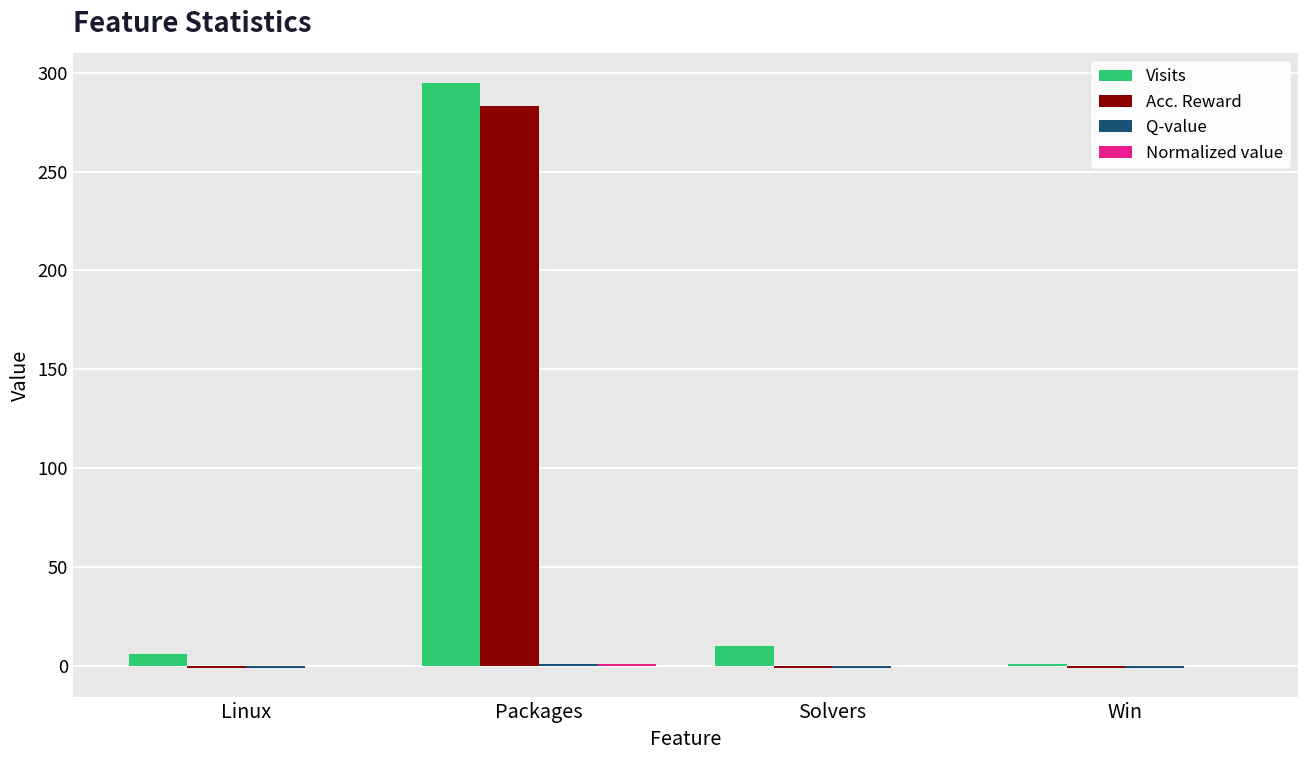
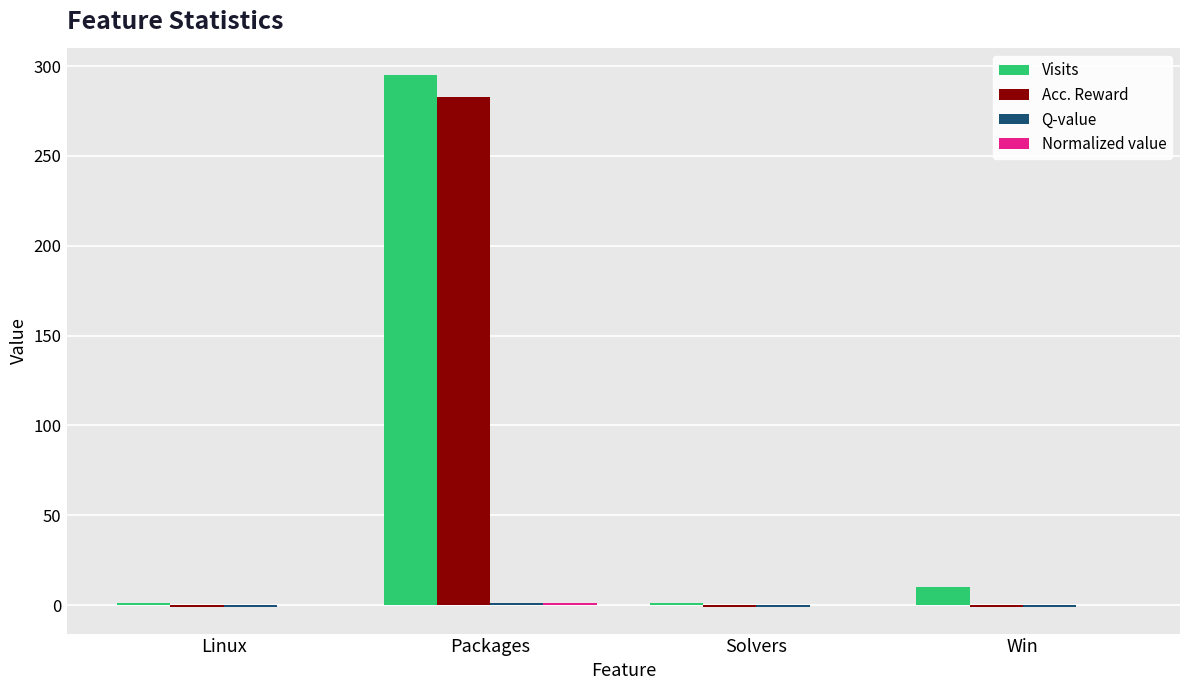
Visits, Linux: 6 -> 1
Visits, Solvers: 10 -> 1
Visits, Win: 1 -> 10
